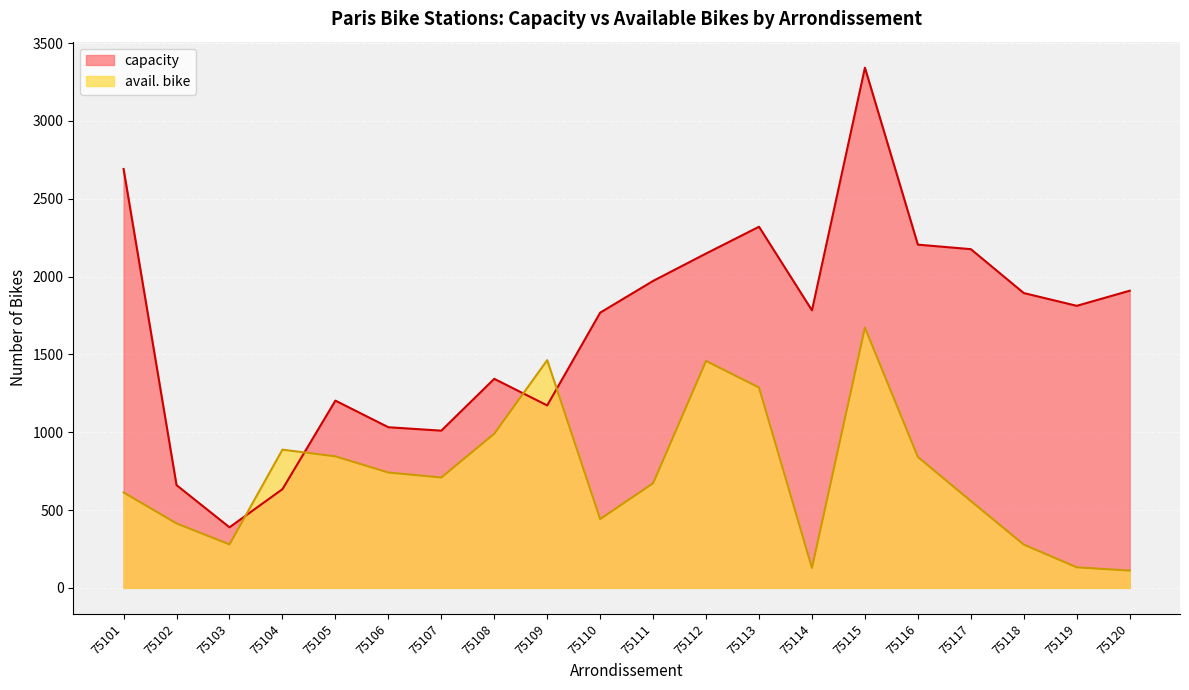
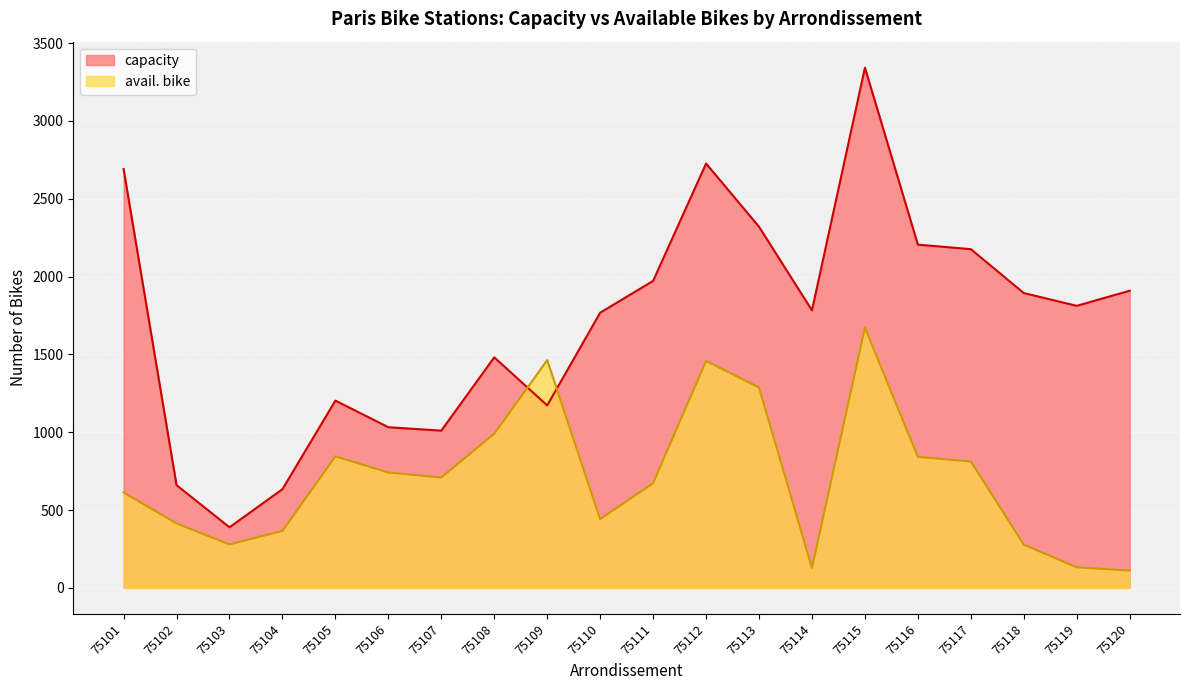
avail. bike, 75104: 890 -> 370
capacity, 75108: 1340 -> 1480
capacity, 75112: 2150 -> 2730
avail. bike, 75117: 560 -> 810
